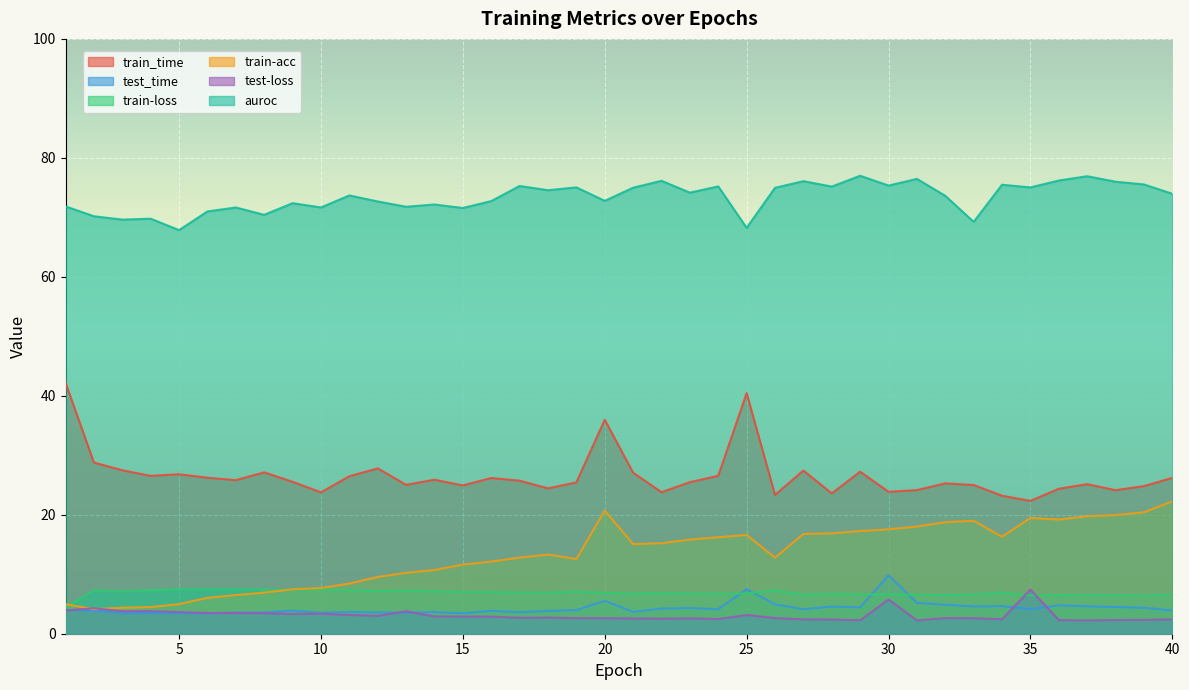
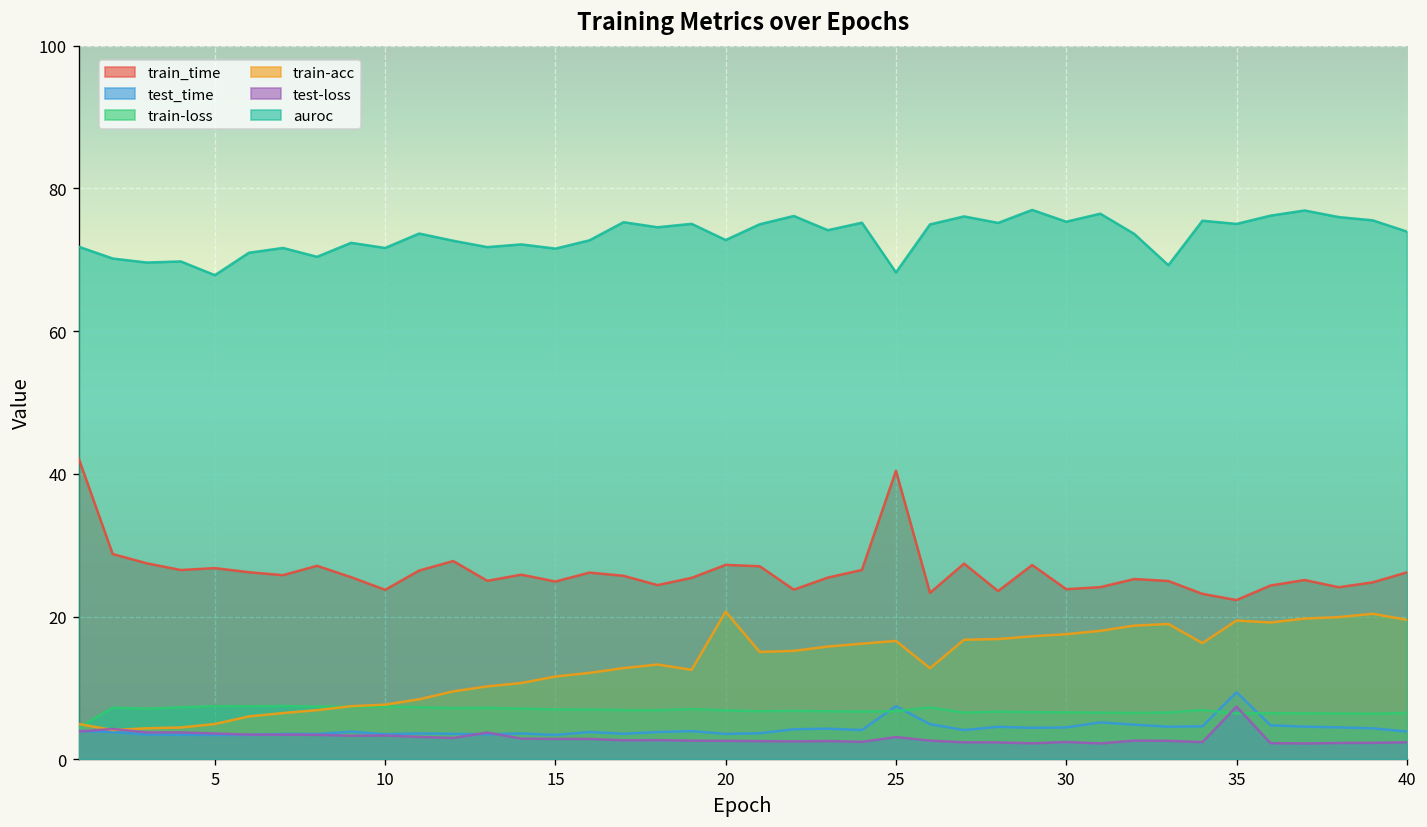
train_time, 20: 36 -> 27
test_time, 20: 6 -> 4
test_time, 30: 10 -> 4
test-loss, 30: 6 -> 2
test_time, 35: 4 -> 9
train-acc, 40: 22 -> 20
